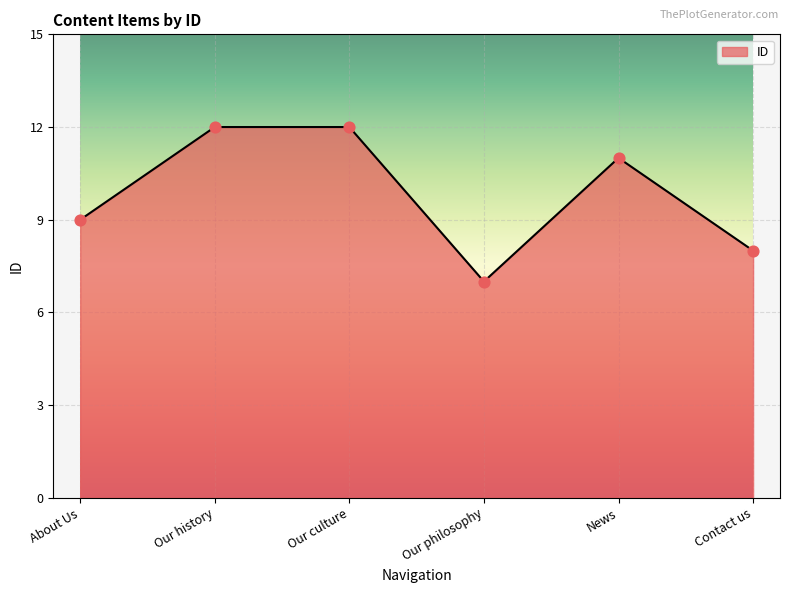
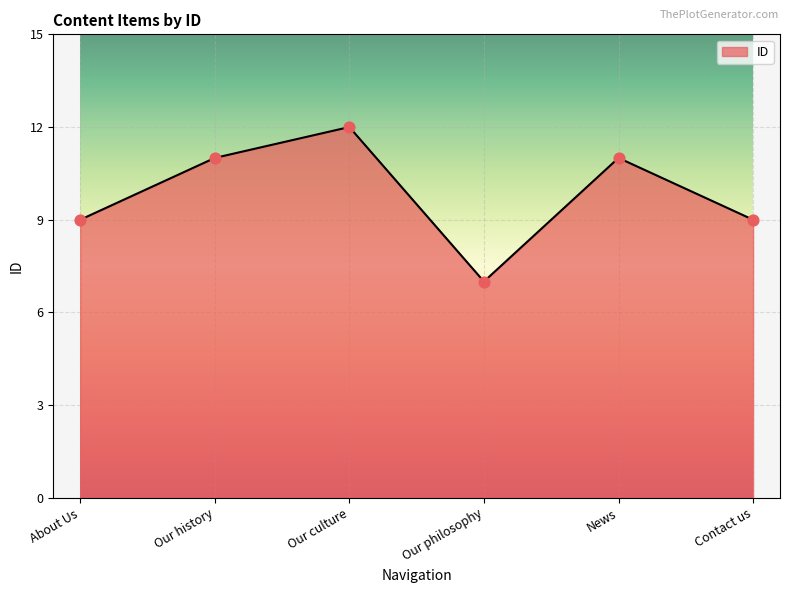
Our history: 12 -> 11
Contact us: 8 -> 9
